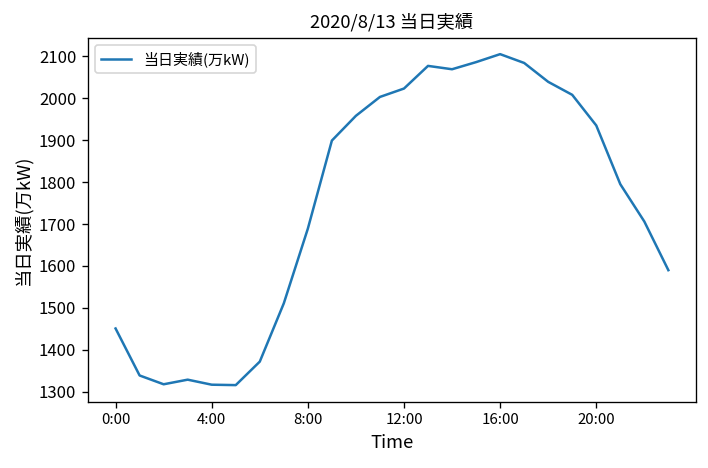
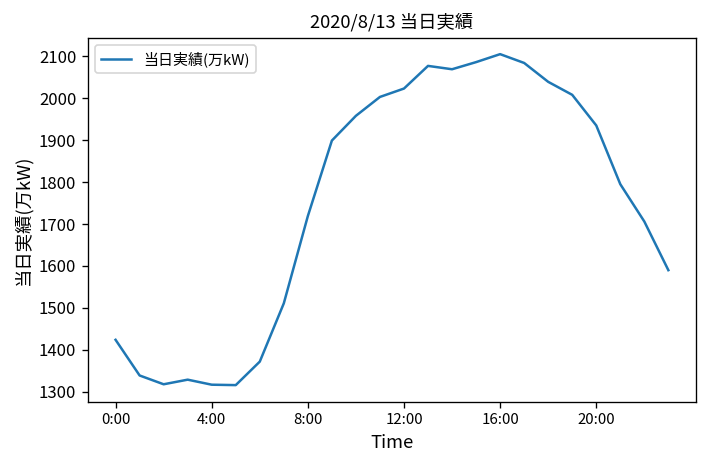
0:00: 1450 -> 1420
8:00: 1690 -> 1720
